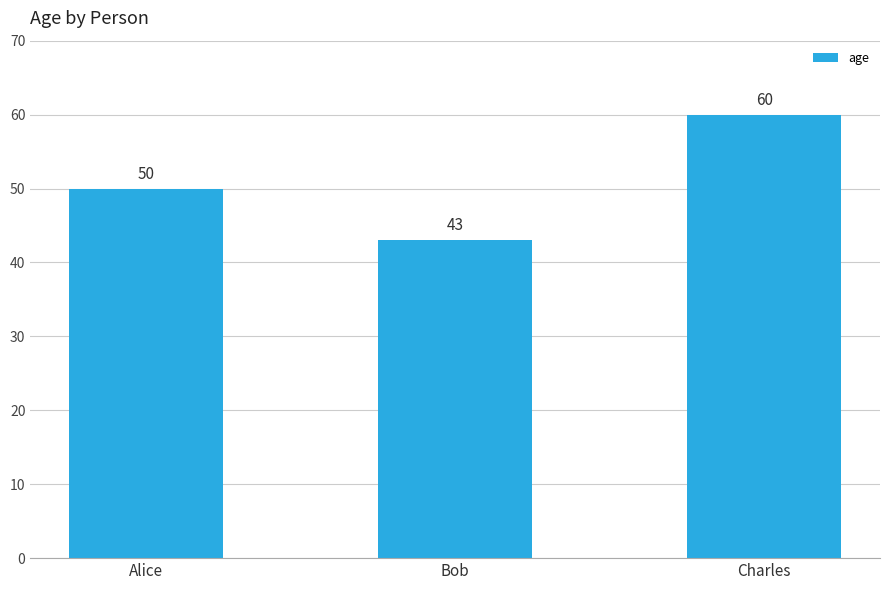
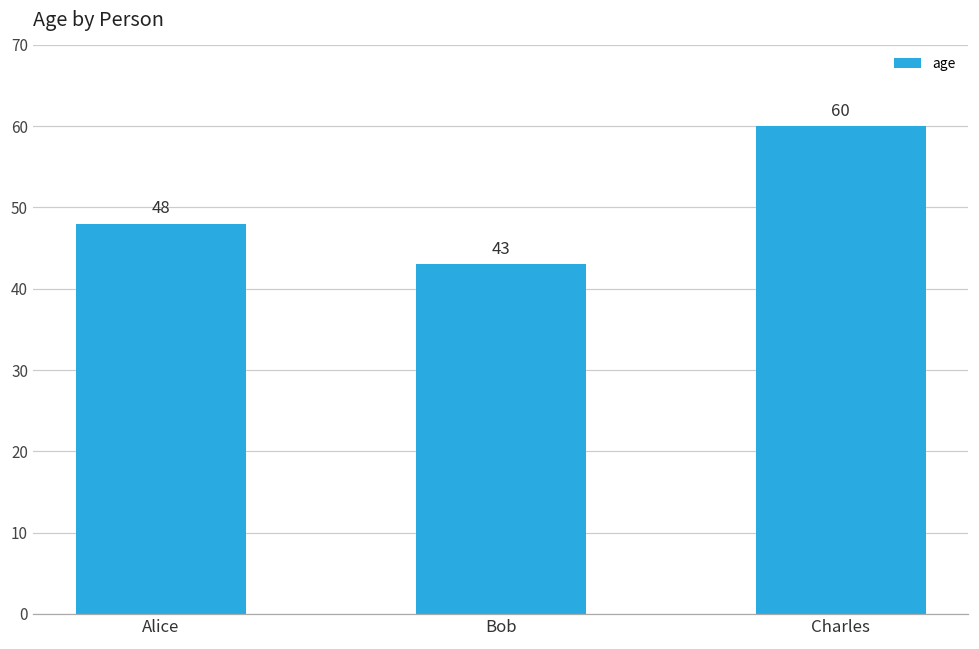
Alice: 50 -> 48
